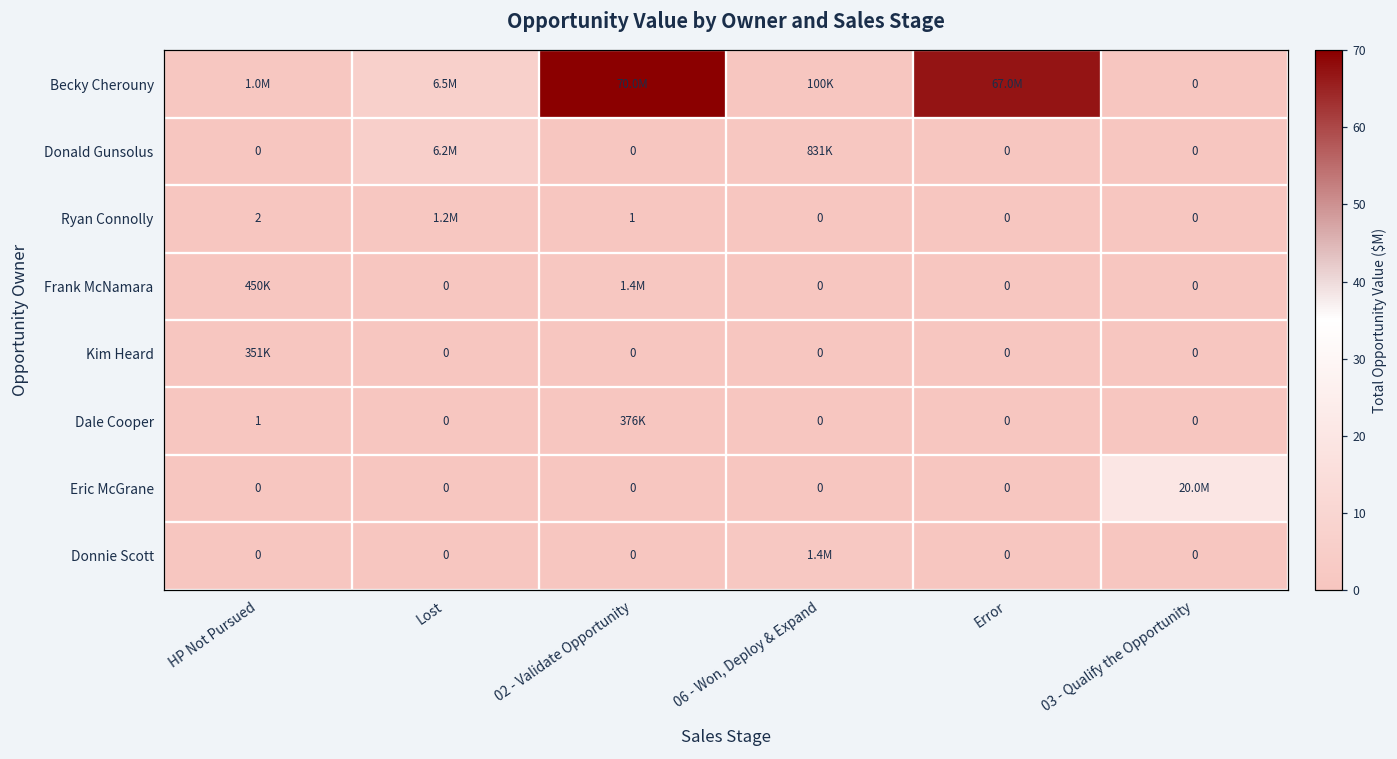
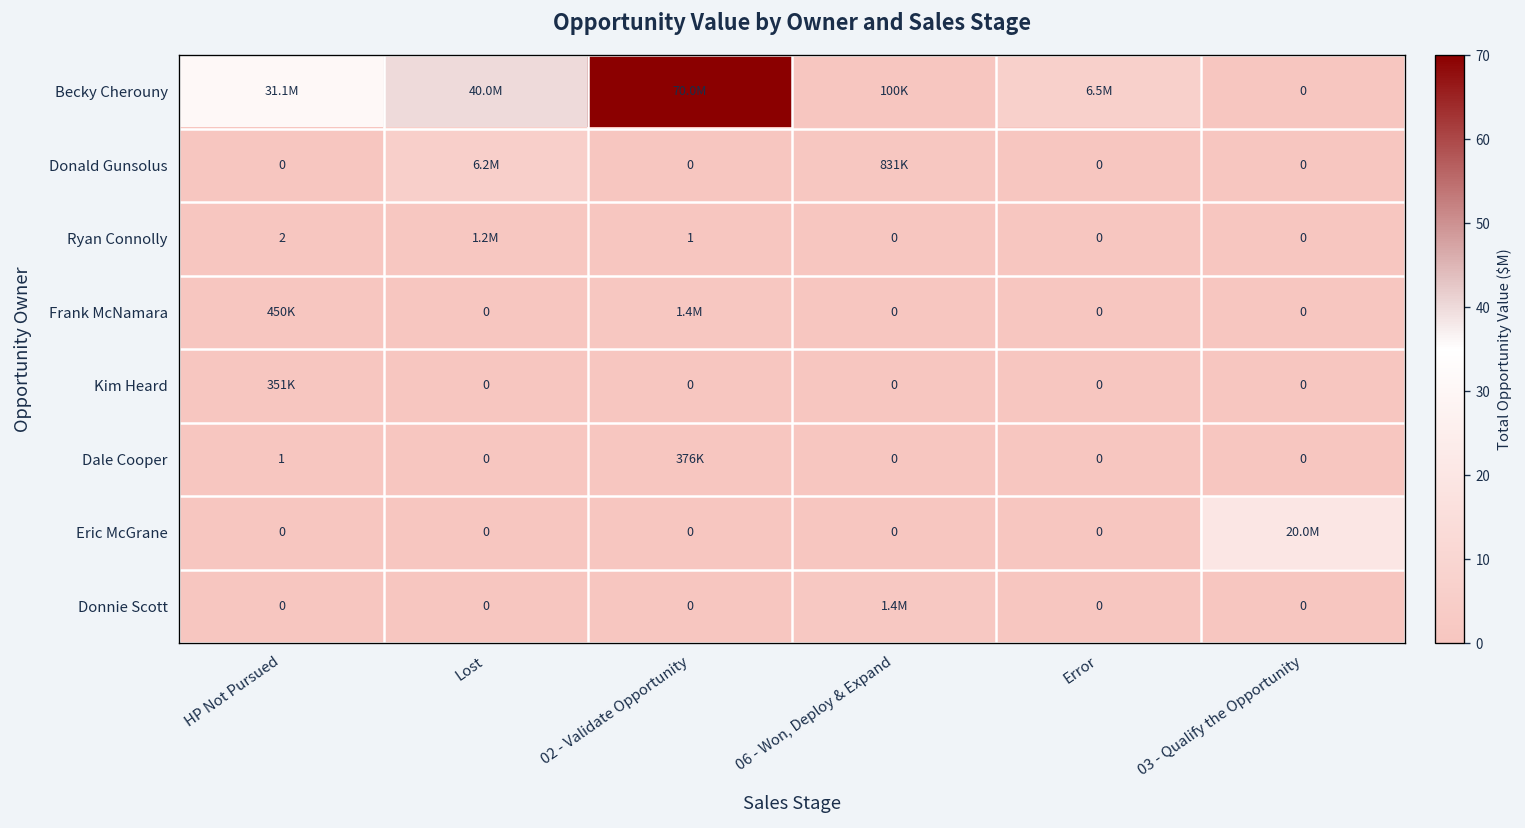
Becky Cherouny, HP Not Pursued: 1.0M -> 31.1M
Becky Cherouny, Lost: 6.5M -> 40.0M
Becky Cherouny, Error: 67.0M -> 6.5M
